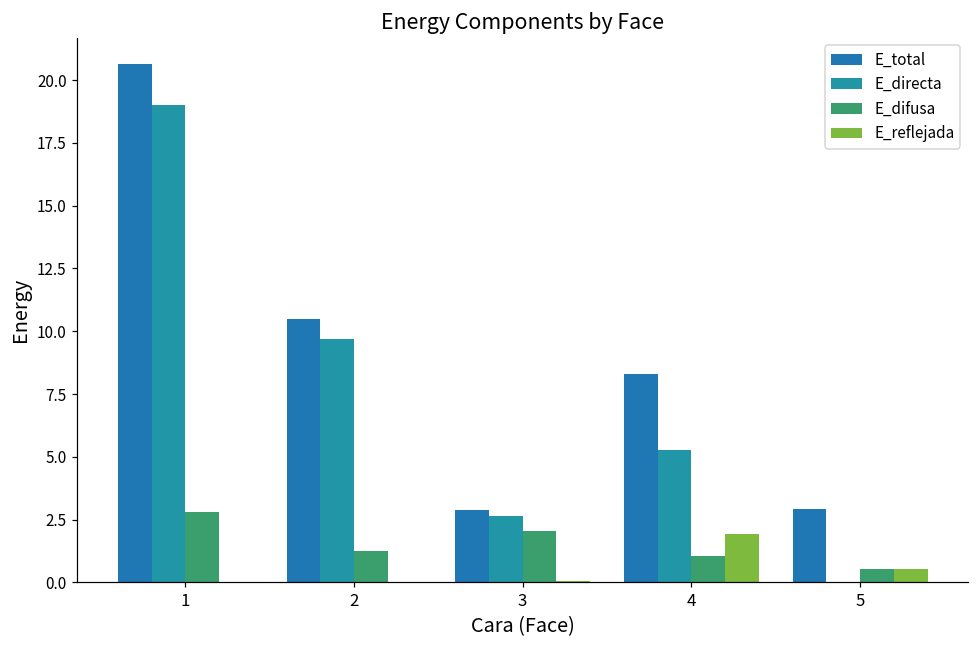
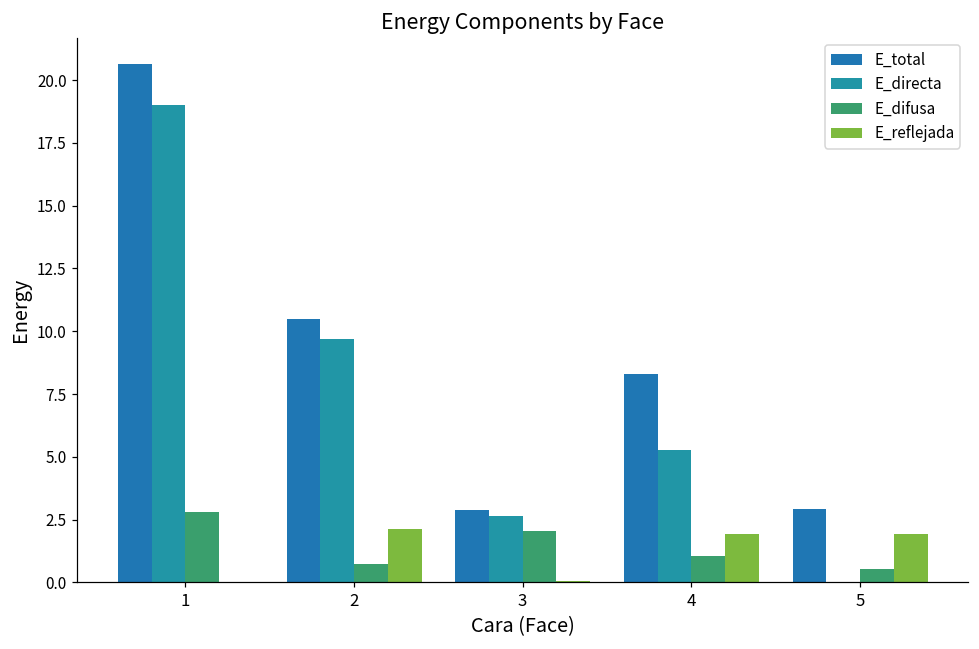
E_difusa, 2: 1.3 -> 0.7
E_reflejada, 2: 0.0 -> 2.1
E_reflejada, 5: 0.5 -> 1.9
